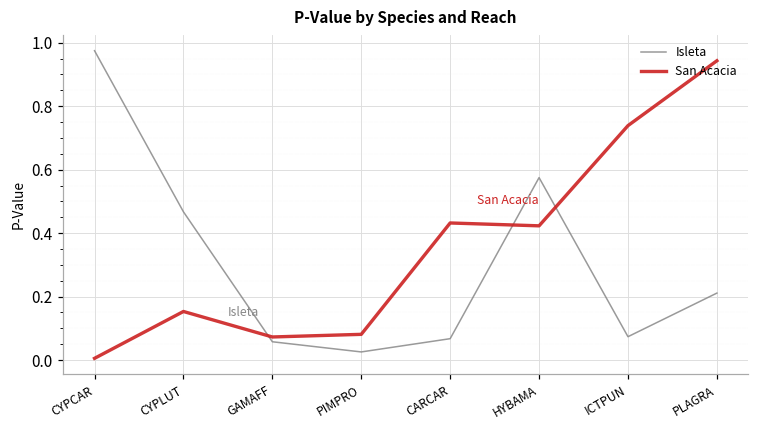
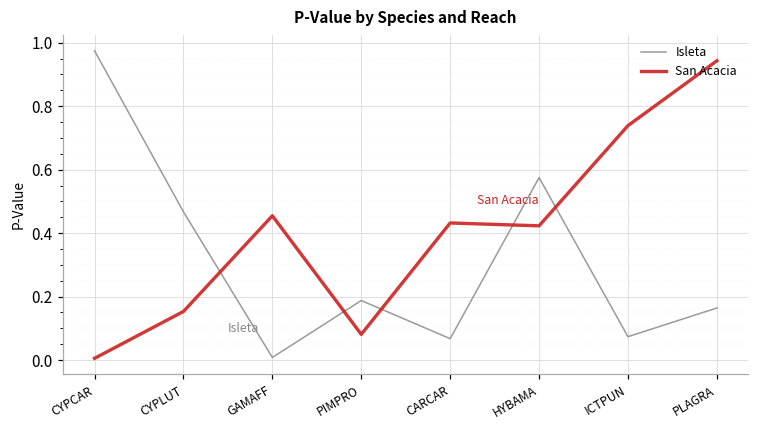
Isleta, GAMAFF: 0.06 -> 0.01
San Acacia, GAMAFF: 0.07 -> 0.45
Isleta, PIMPRO: 0.03 -> 0.19
Isleta, PLAGRA: 0.21 -> 0.16
